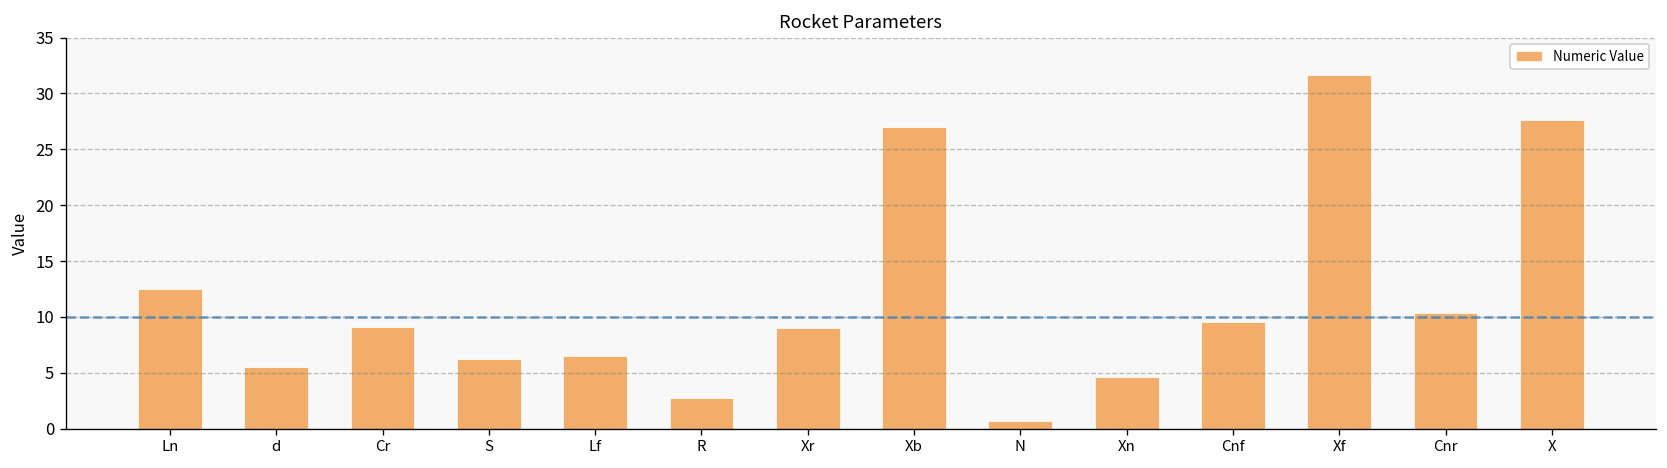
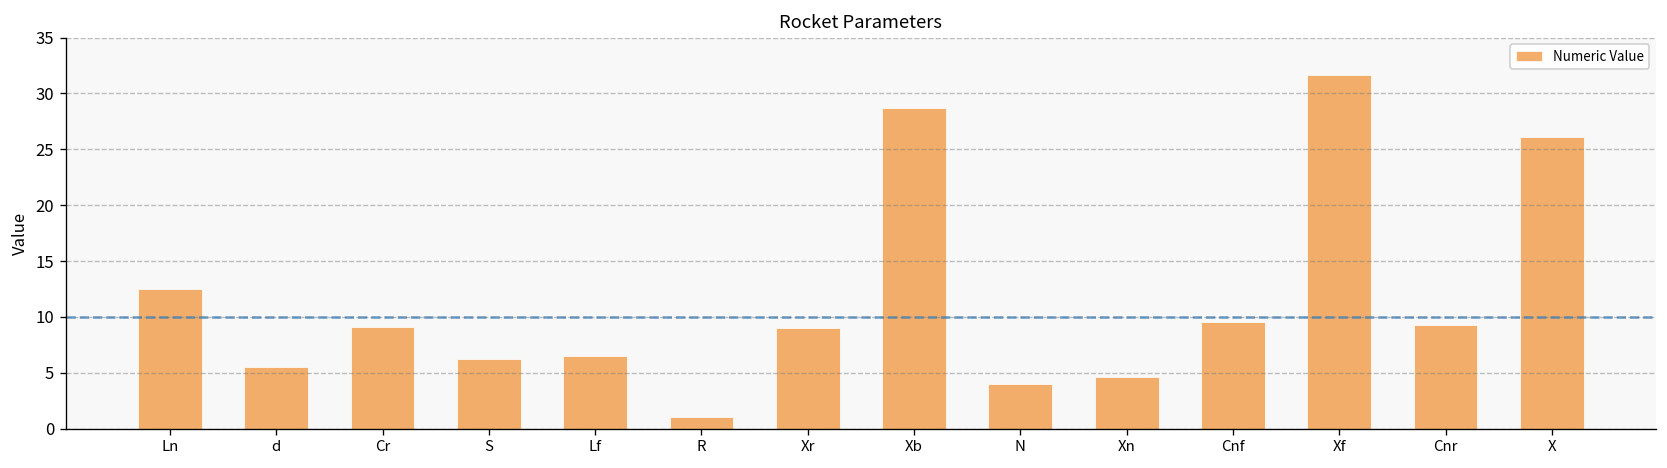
R: 3 -> 1
Xb: 27 -> 29
N: 1 -> 4
Cnr: 10 -> 9
X: 28 -> 26
